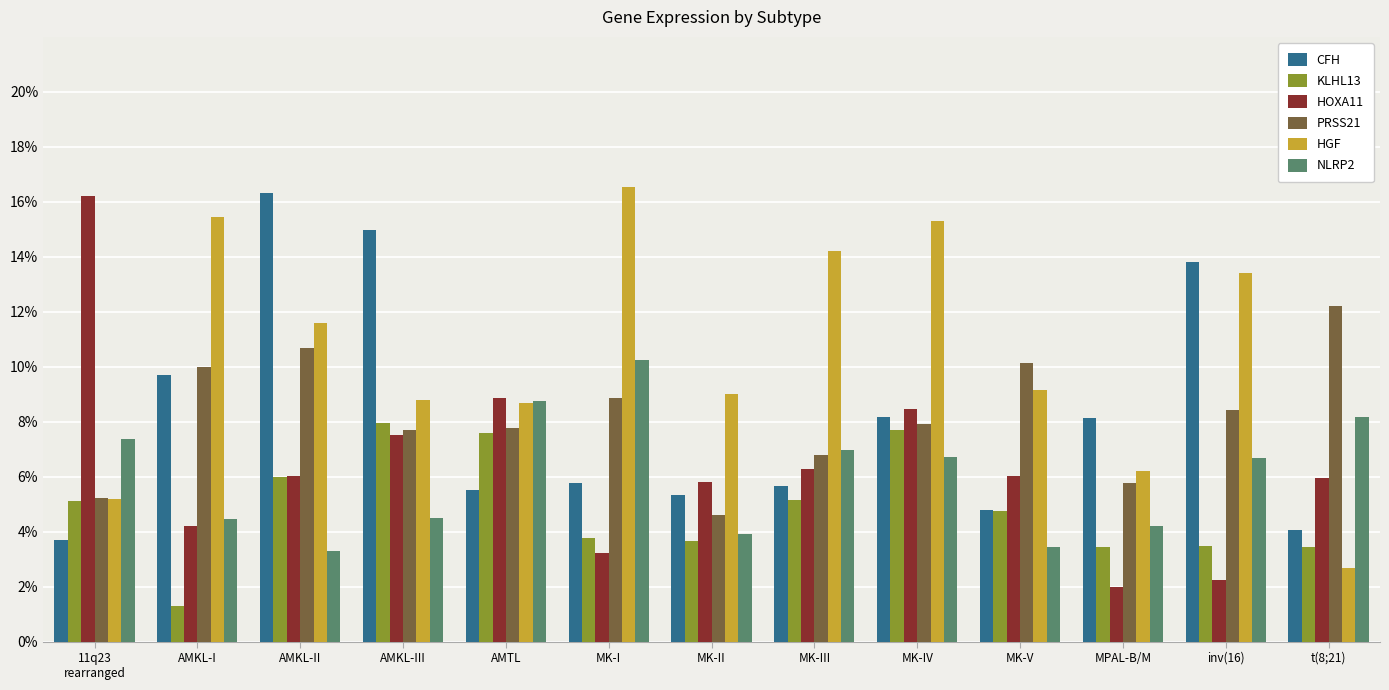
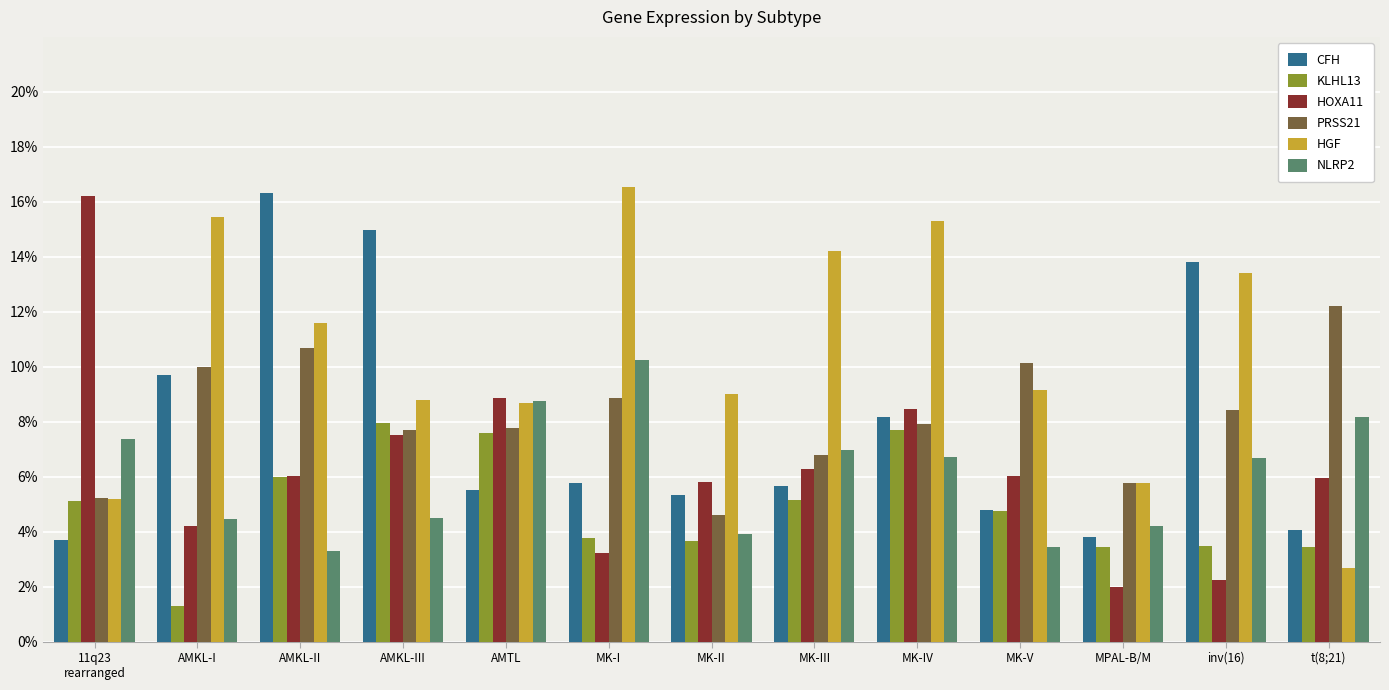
CFH, MPAL-B/M: 8.1% -> 3.8%
HGF, MPAL-B/M: 6.2% -> 5.8%
